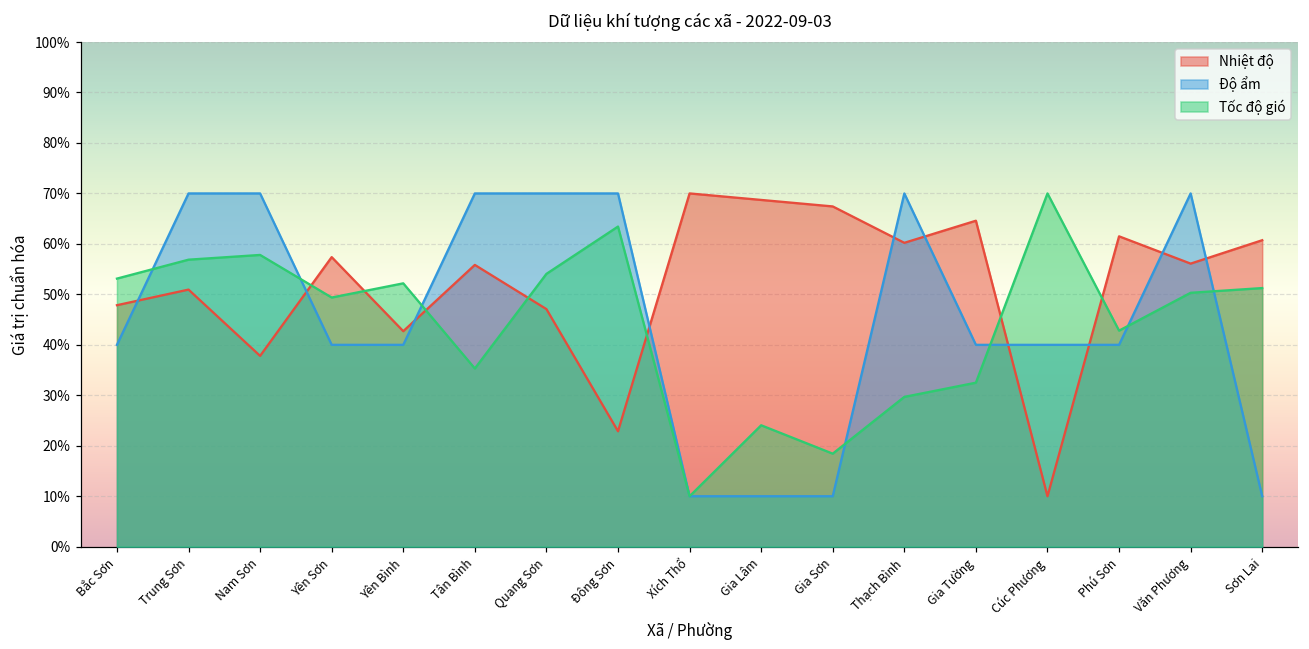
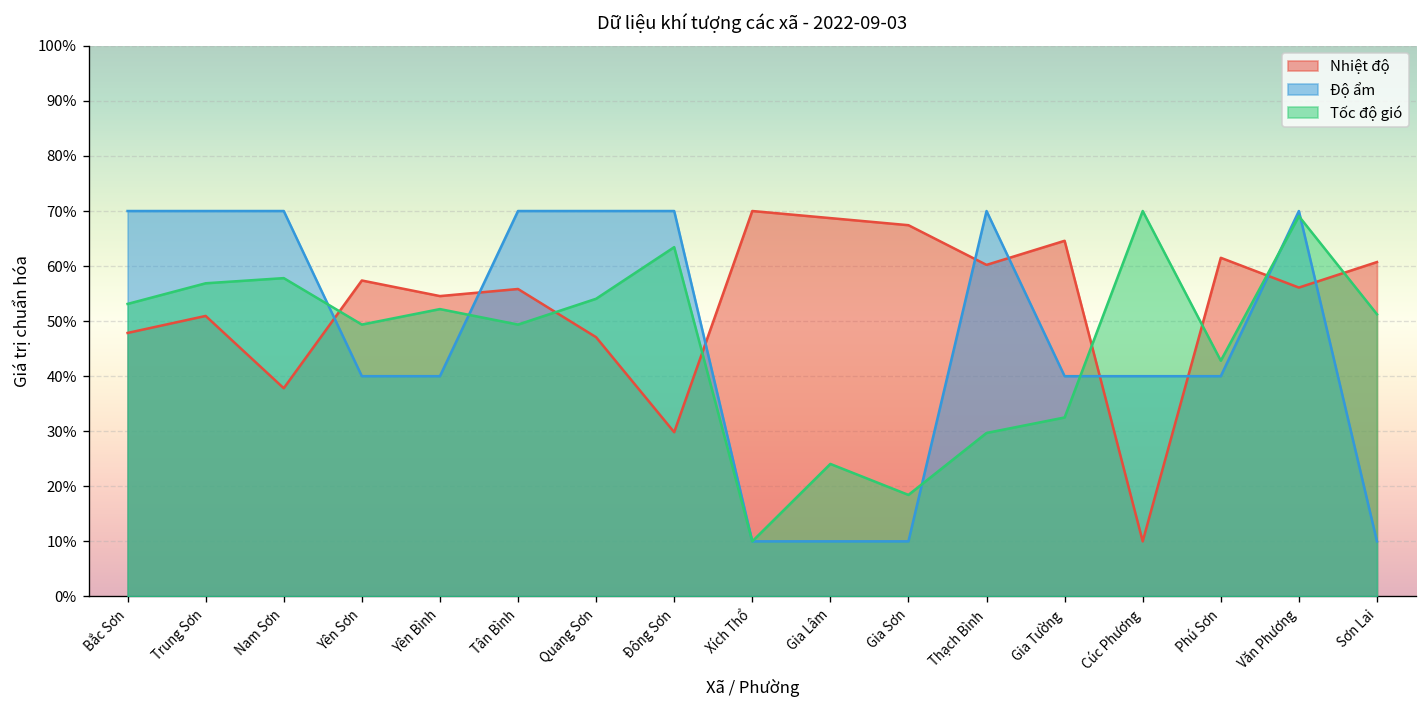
Độ ẩm, Bắc Sơn: 40% -> 70%
Nhiệt độ, Yên Bình: 43% -> 55%
Tốc độ gió, Tân Bình: 35% -> 49%
Nhiệt độ, Đông Sơn: 23% -> 30%
Tốc độ gió, Văn Phương: 50% -> 69%
